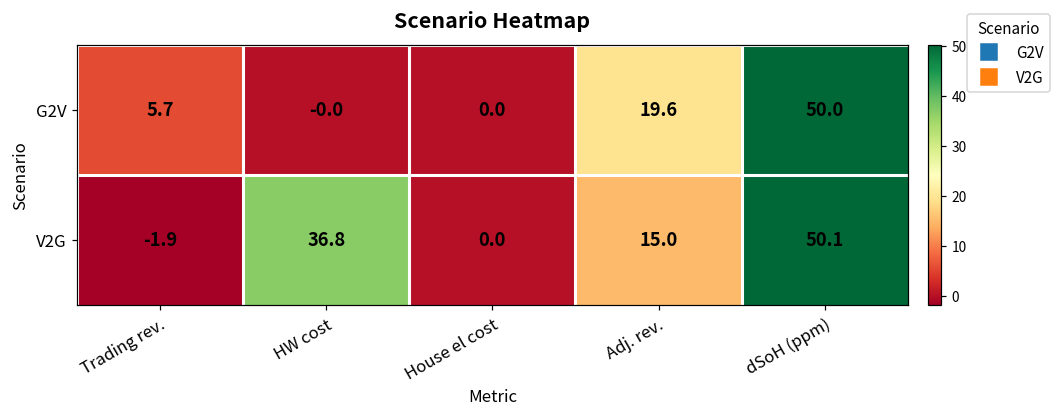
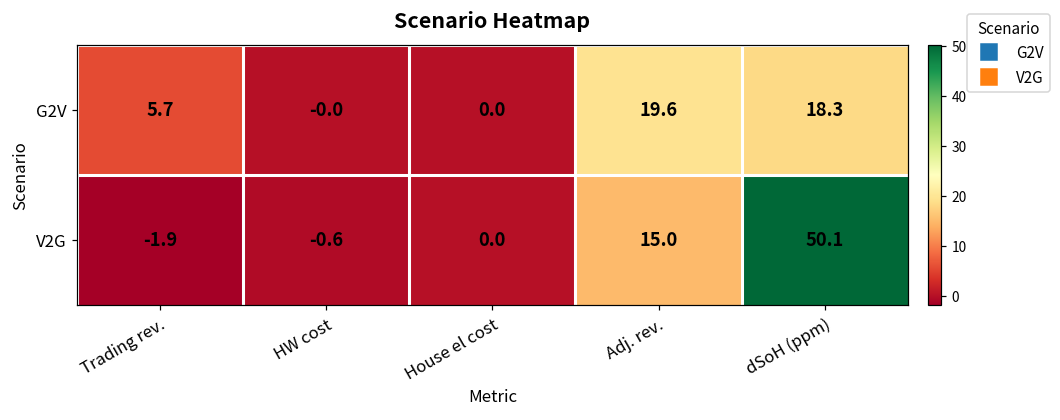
G2V, dSoH (ppm): 50.0 -> 18.3
V2G, HW cost: 36.8 -> -0.6
